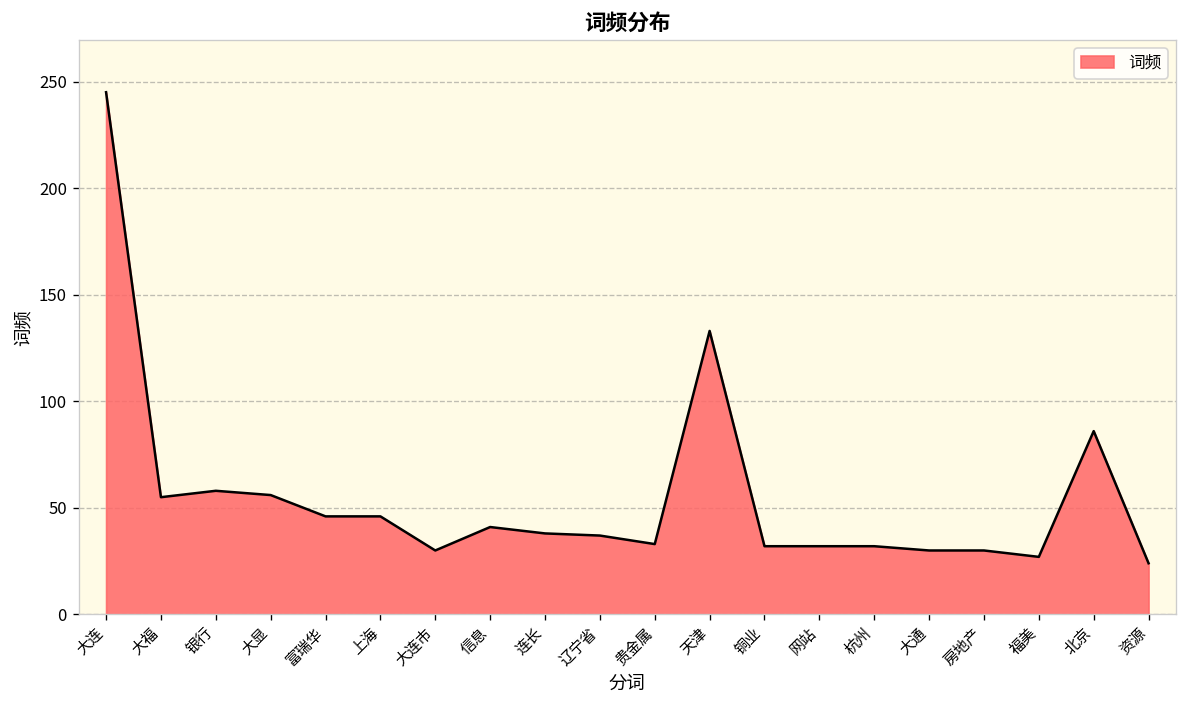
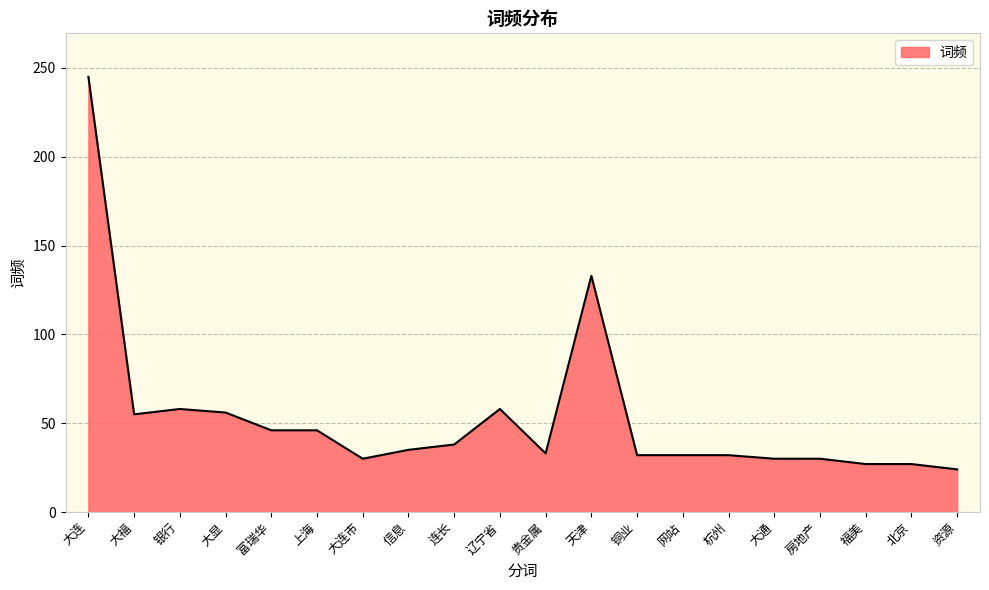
信息: 41 -> 35
辽宁省: 37 -> 58
北京: 86 -> 27
